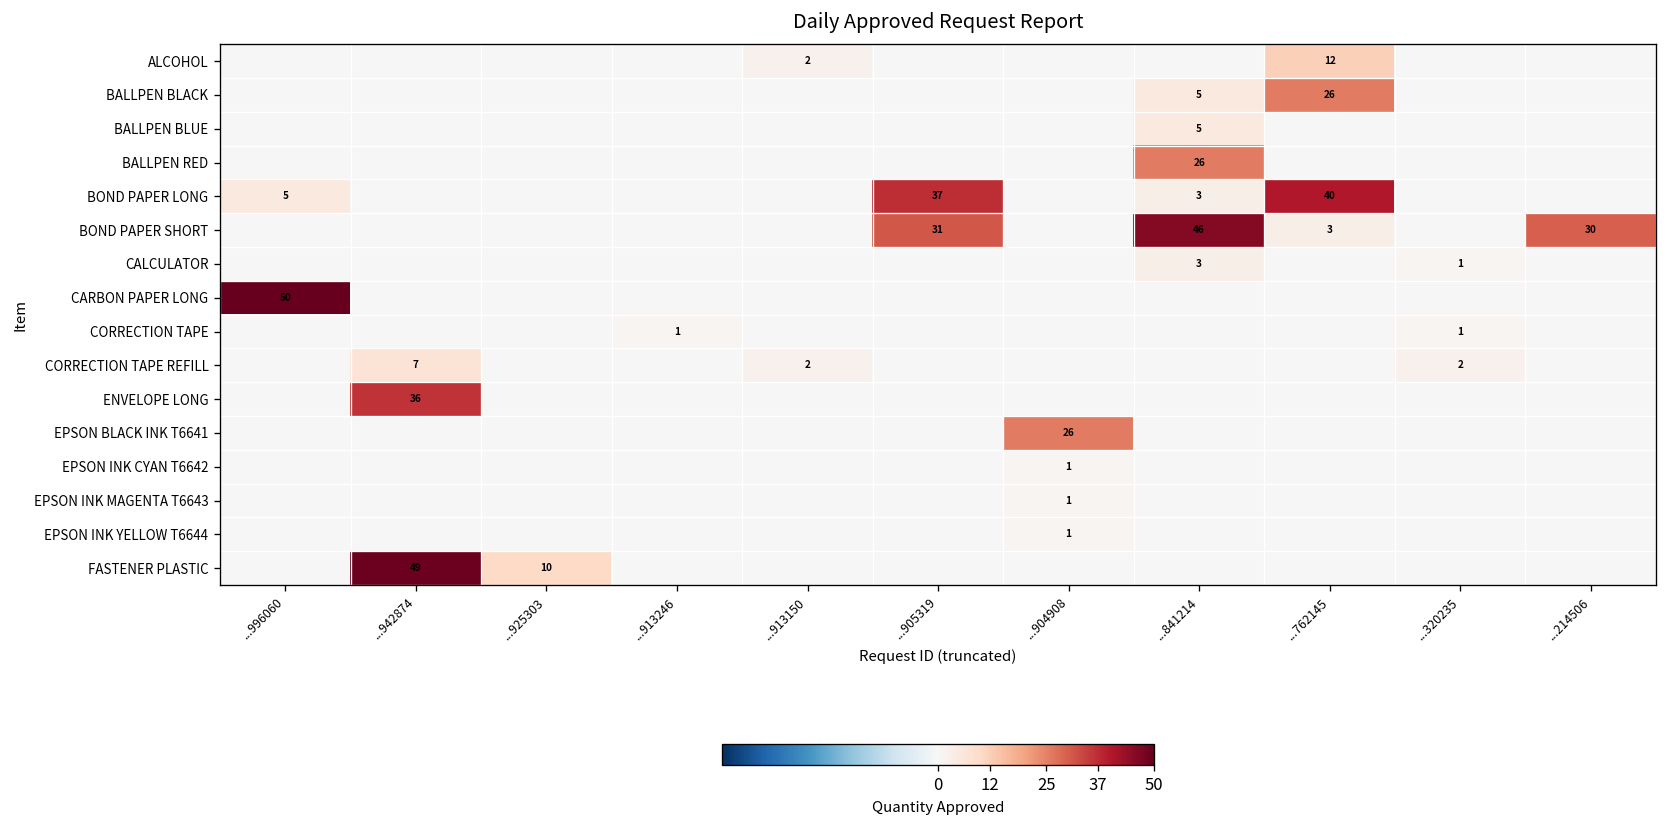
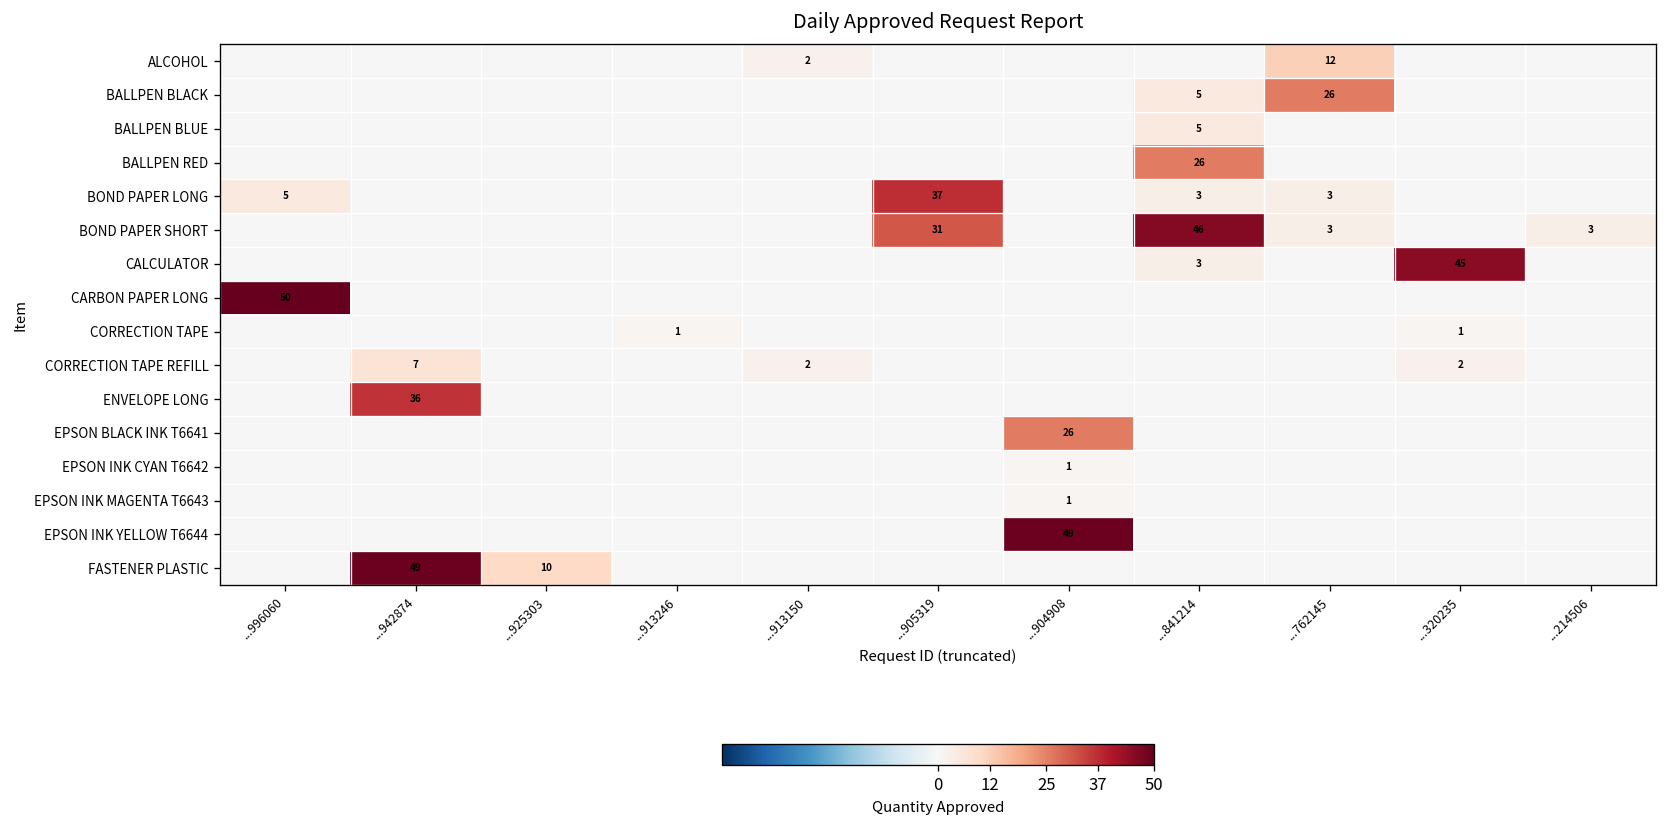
BOND PAPER LONG, ...762145: 40 -> 3
BOND PAPER SHORT, ...214506: 30 -> 3
CALCULATOR, ...320235: 1 -> 45
EPSON INK YELLOW T6644, ...904908: 1 -> 49
